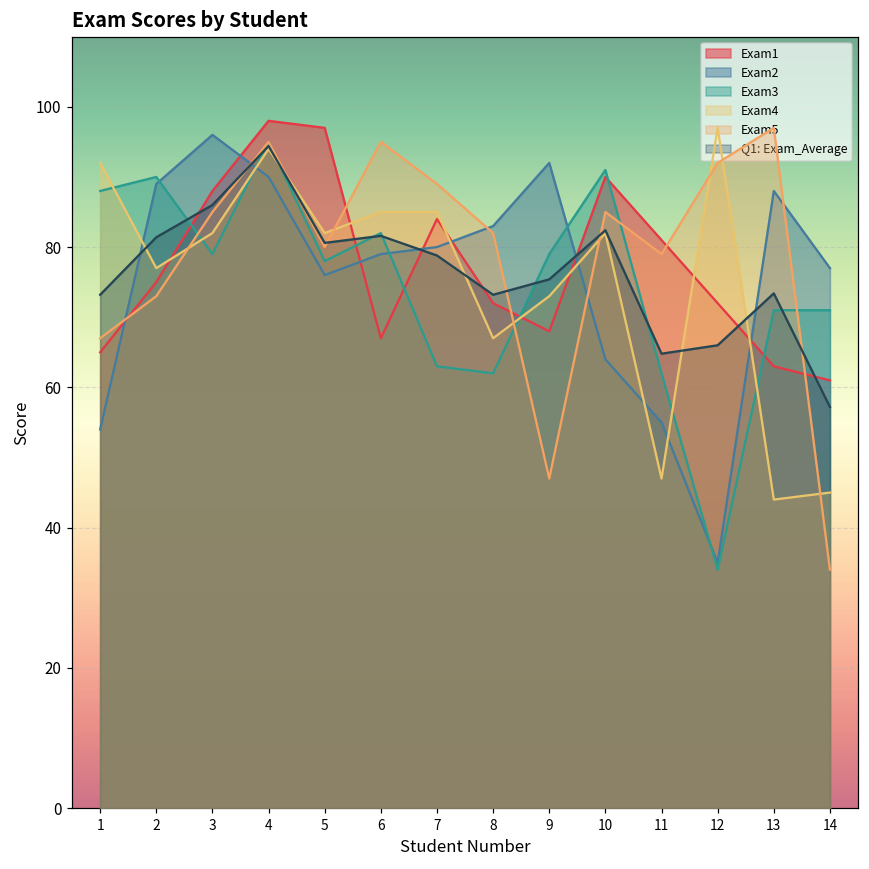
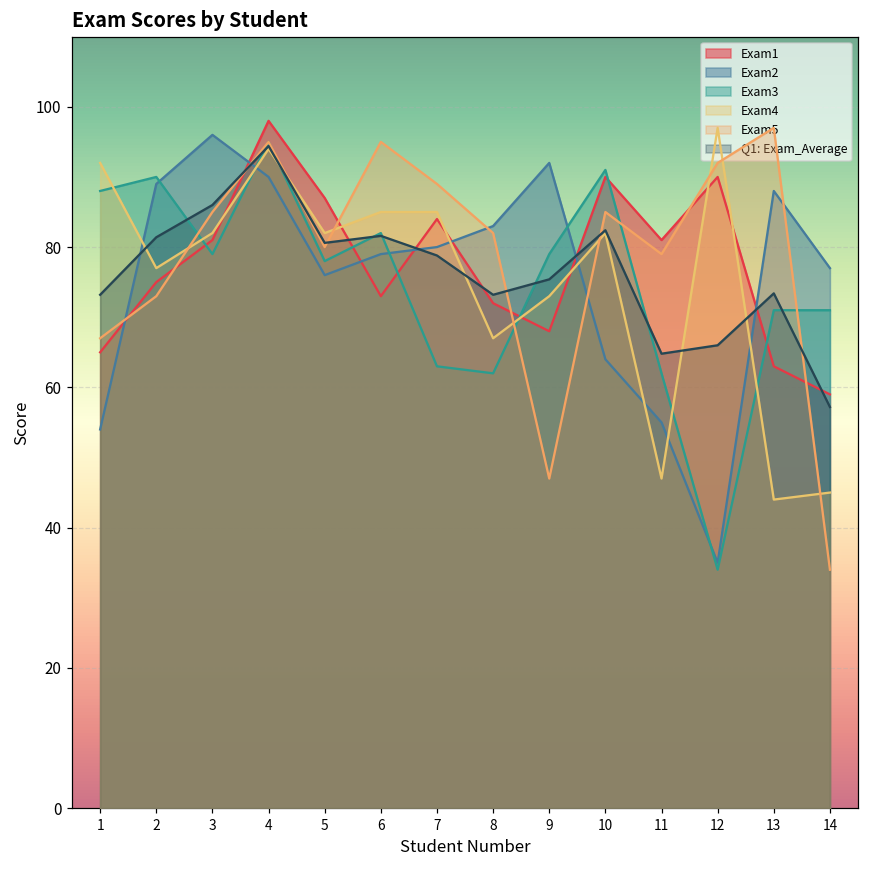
Exam1, 3: 88 -> 81
Exam1, 5: 97 -> 87
Exam1, 6: 67 -> 73
Exam1, 12: 72 -> 90
Exam1, 14: 61 -> 59
